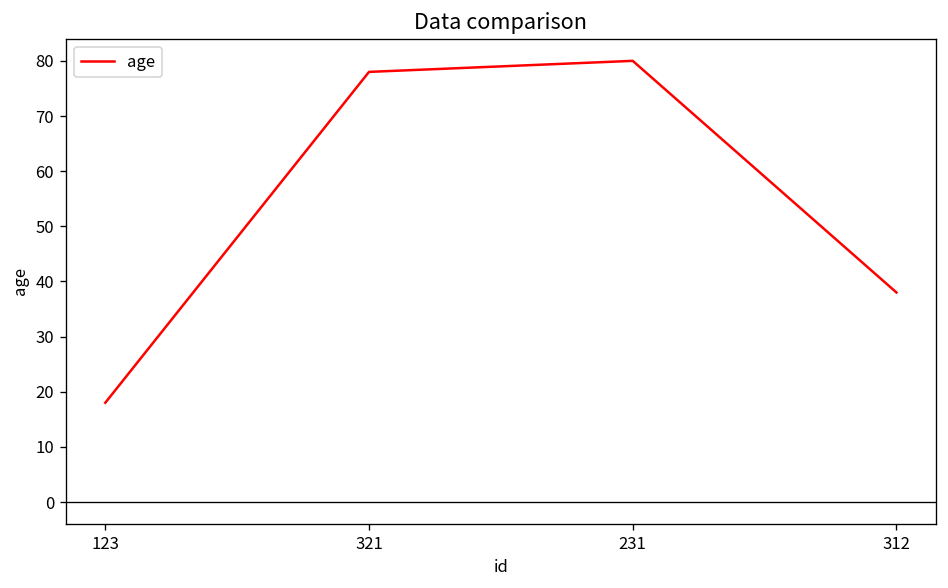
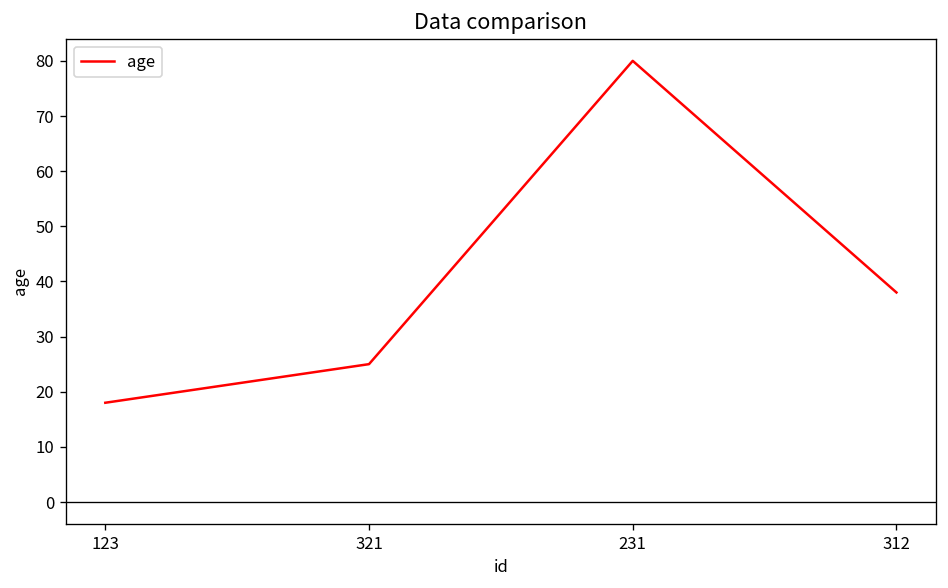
321: 78 -> 25
